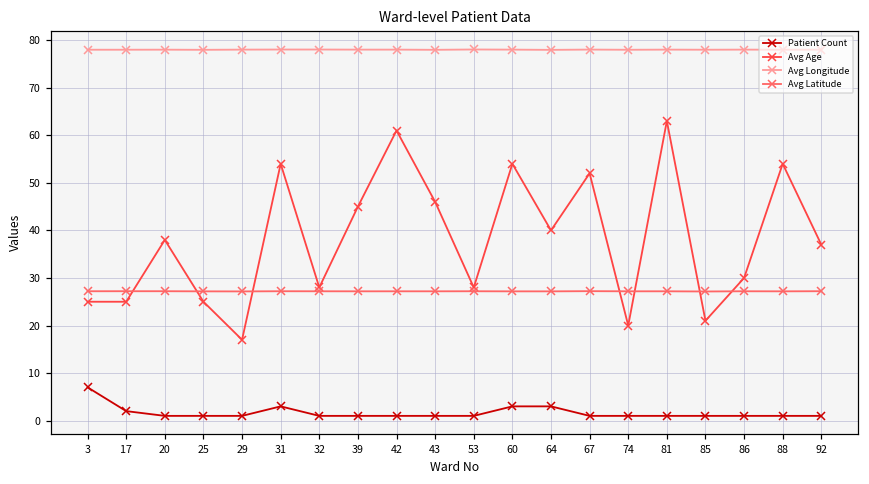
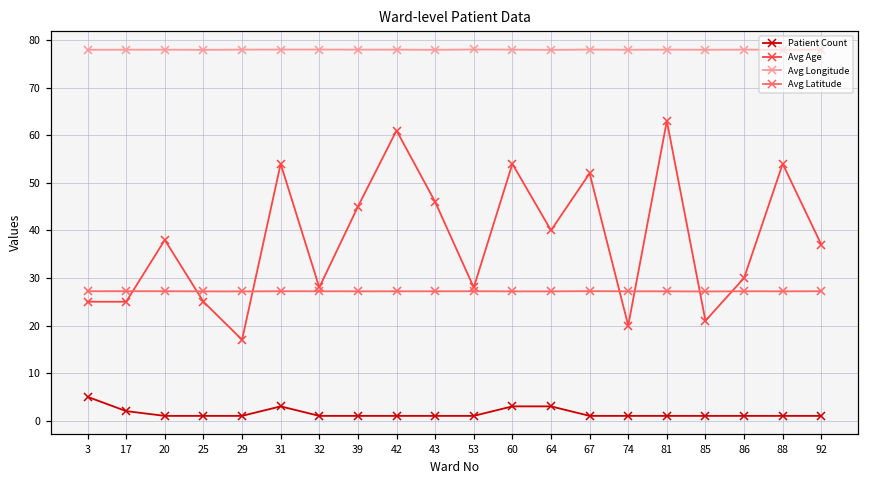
Patient Count, 3: 7 -> 5
